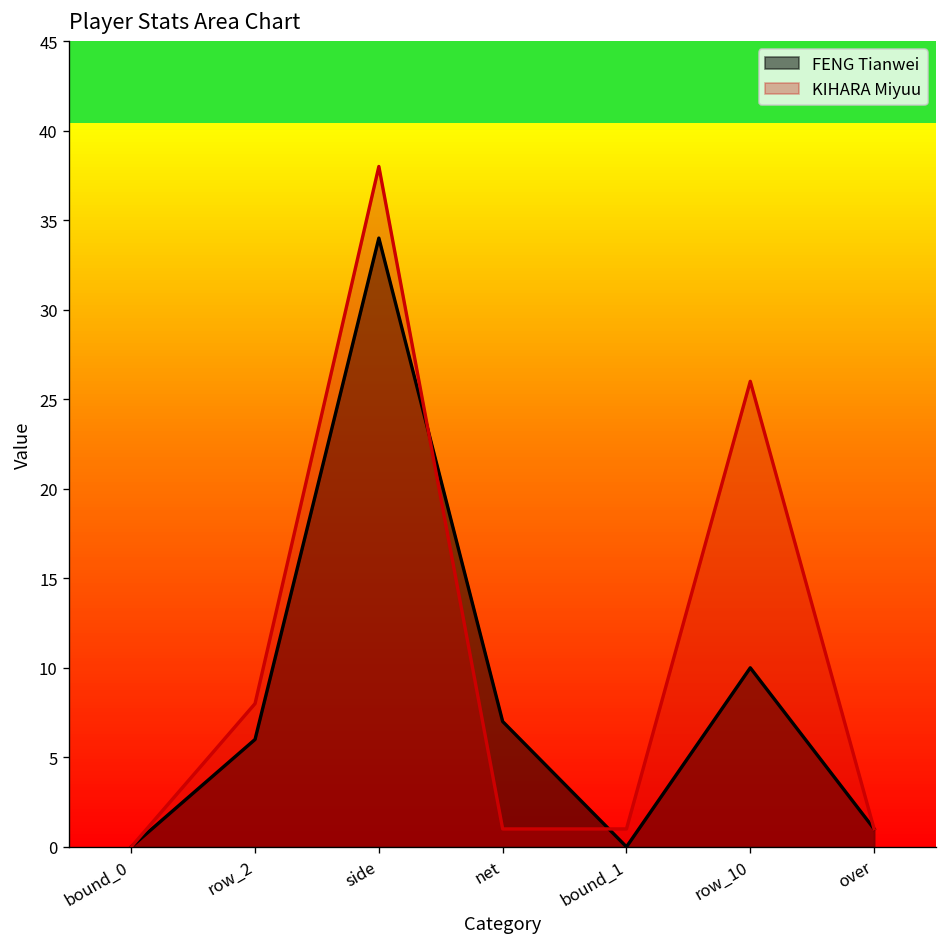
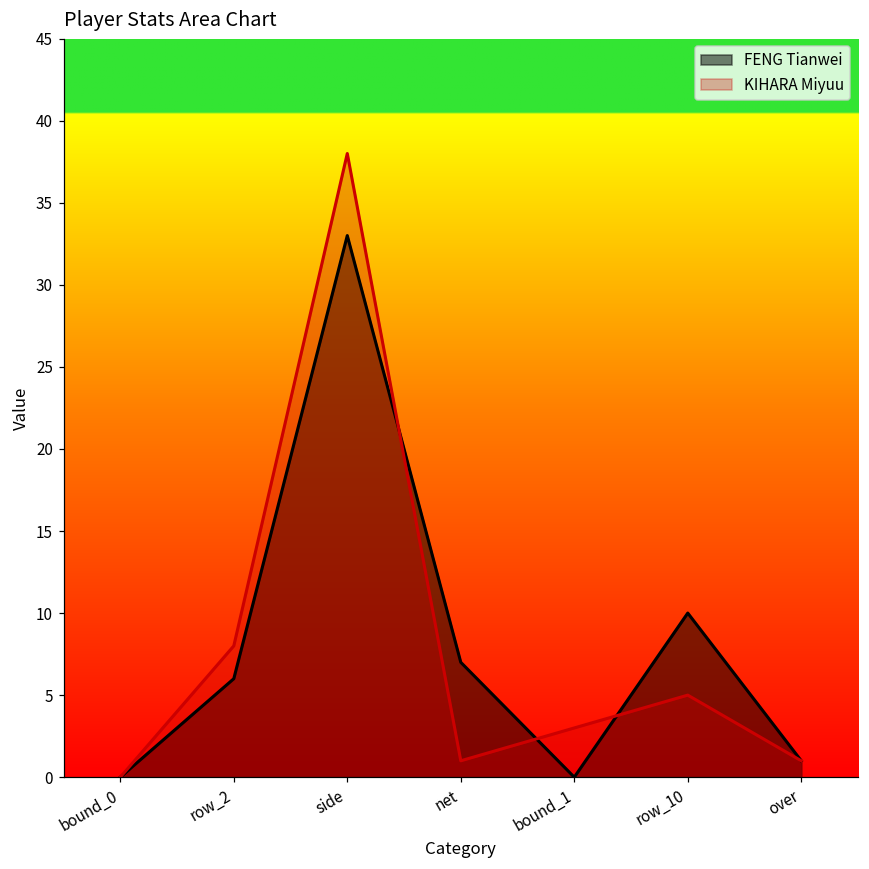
FENG Tianwei, side: 34 -> 33
KIHARA Miyuu, bound_1: 1 -> 3
KIHARA Miyuu, row_10: 26 -> 5
